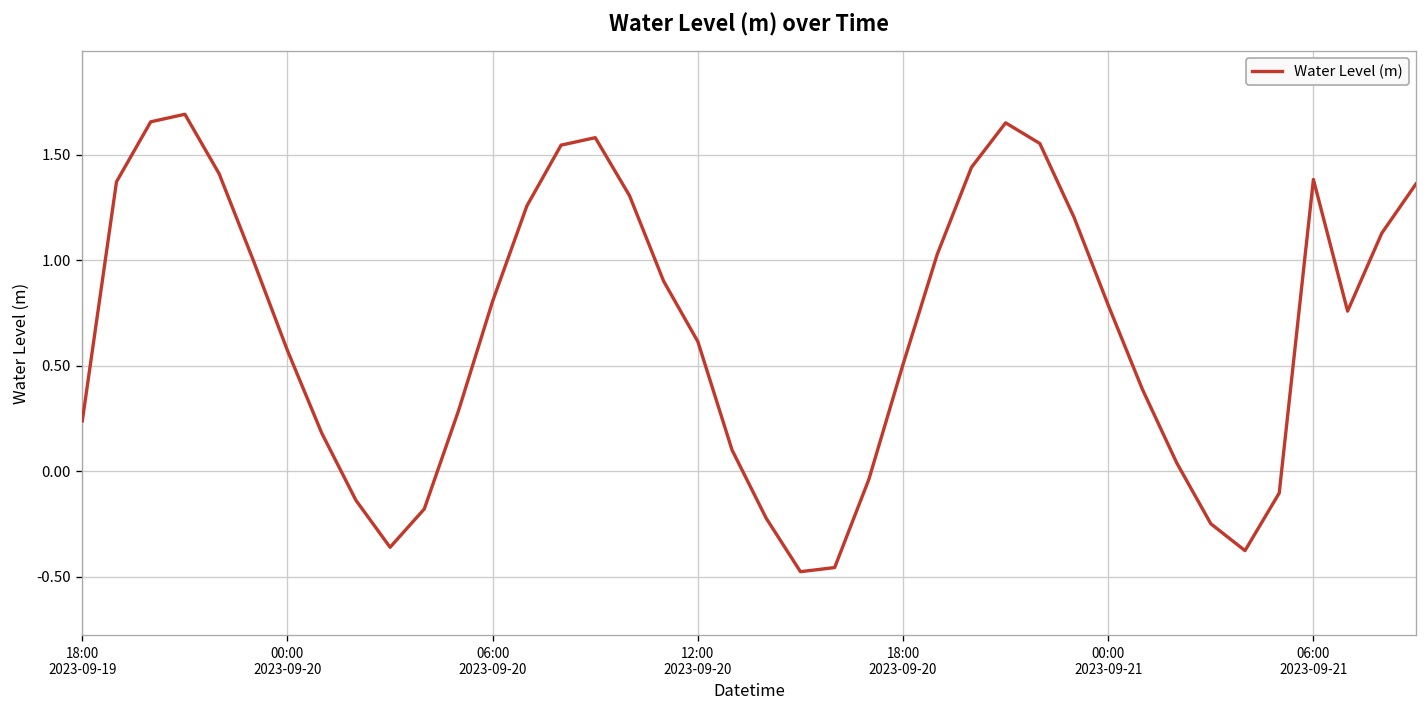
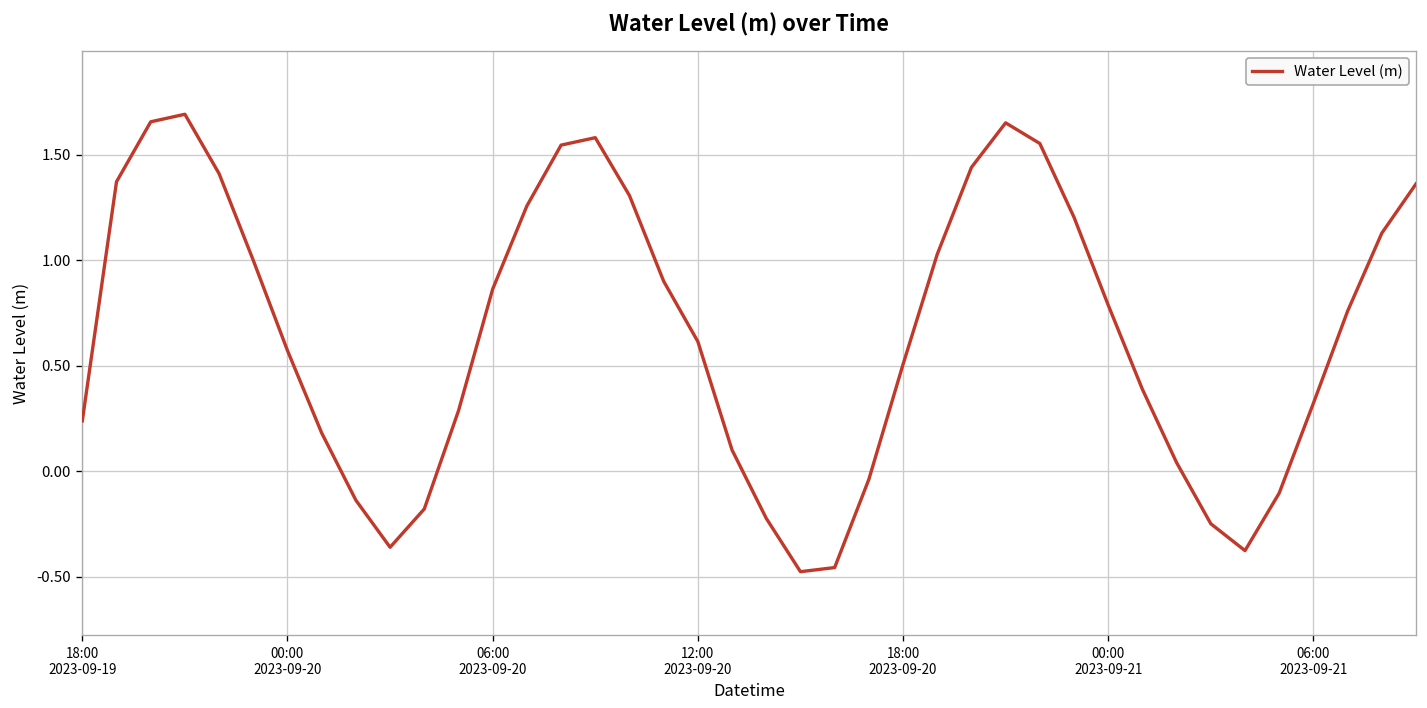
06:00 2023-09-20: 0.81 -> 0.86
06:00 2023-09-21: 1.38 -> 0.32
